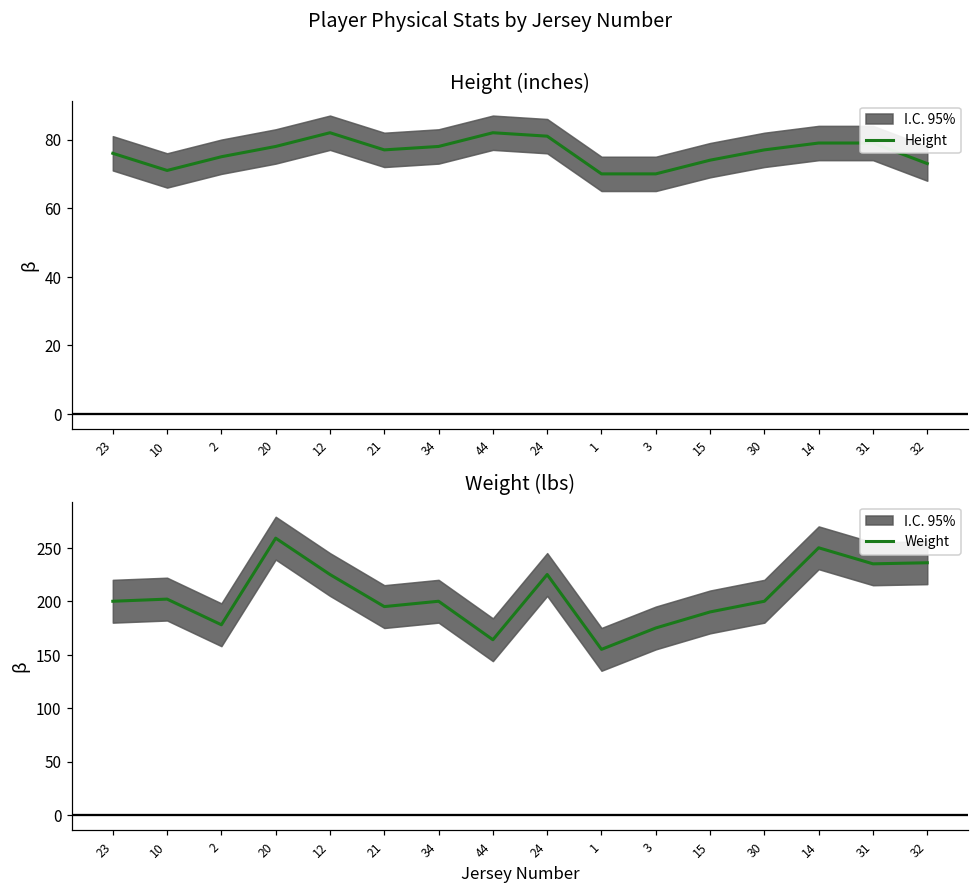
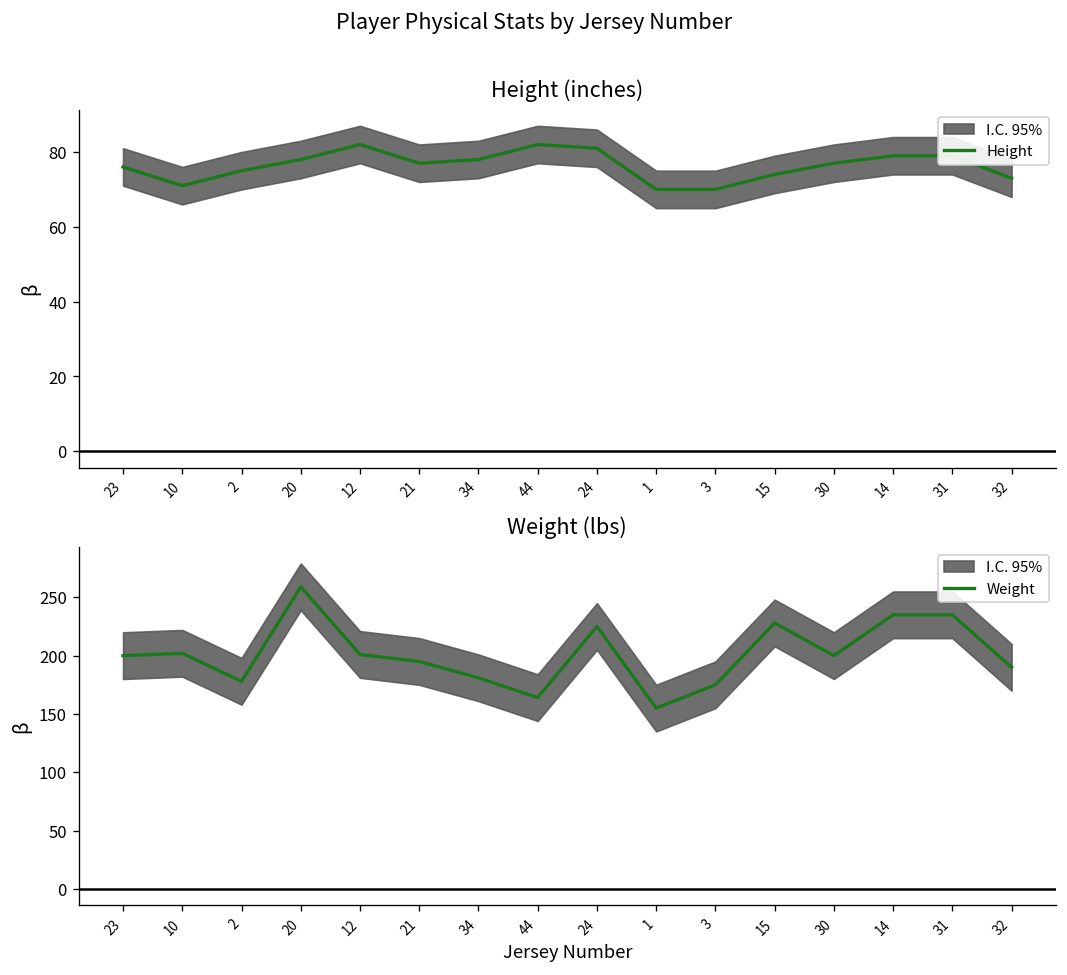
Weight (lbs), Weight, 12: 230 -> 200
Weight (lbs), Weight, 34: 200 -> 180
Weight (lbs), Weight, 15: 190 -> 230
Weight (lbs), Weight, 14: 250 -> 240
Weight (lbs), Weight, 32: 240 -> 190
